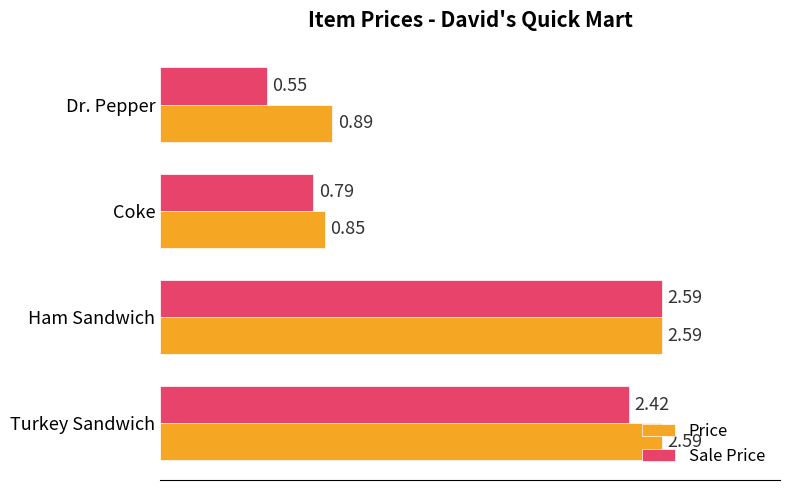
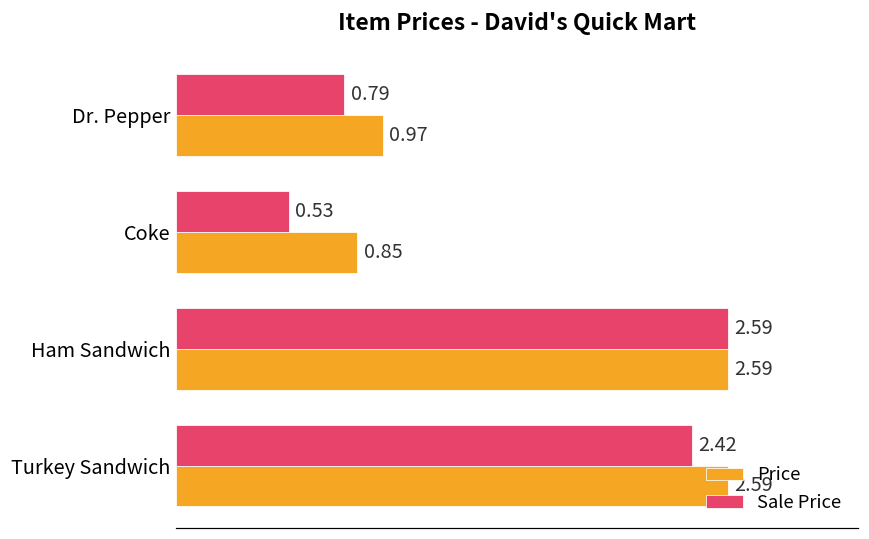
Sale Price, Dr. Pepper: 0.55 -> 0.79
Price, Dr. Pepper: 0.89 -> 0.97
Sale Price, Coke: 0.79 -> 0.53
